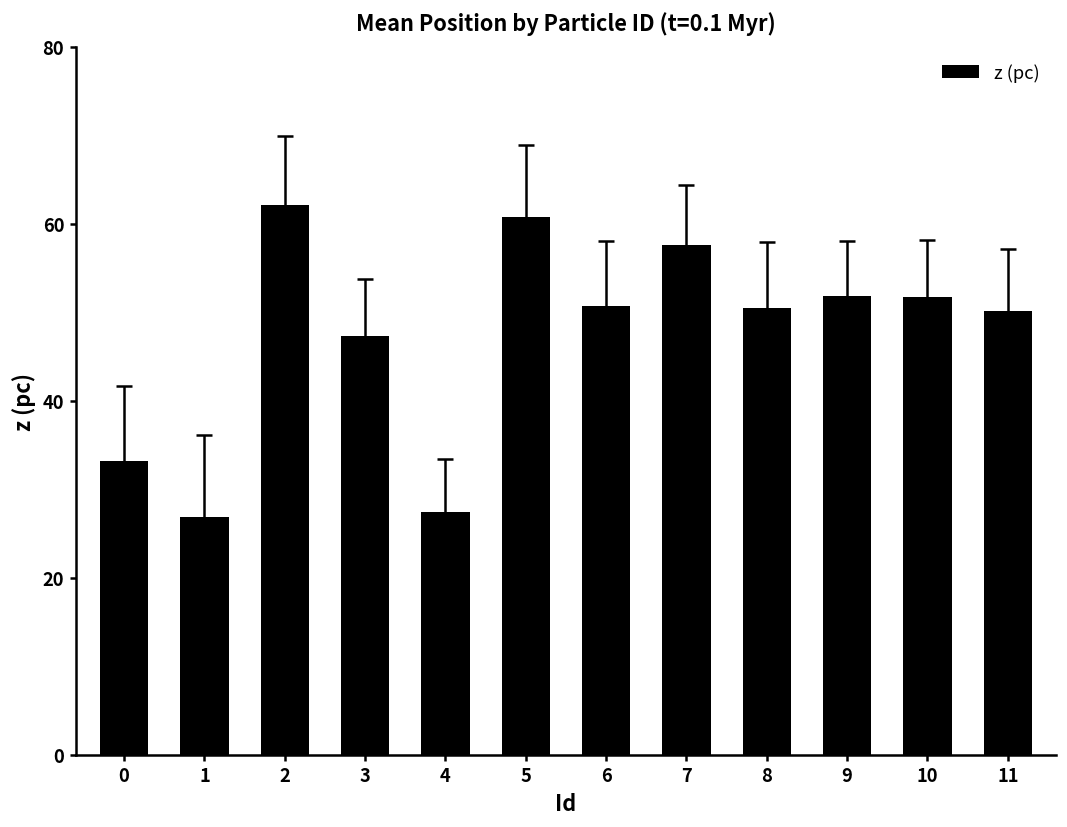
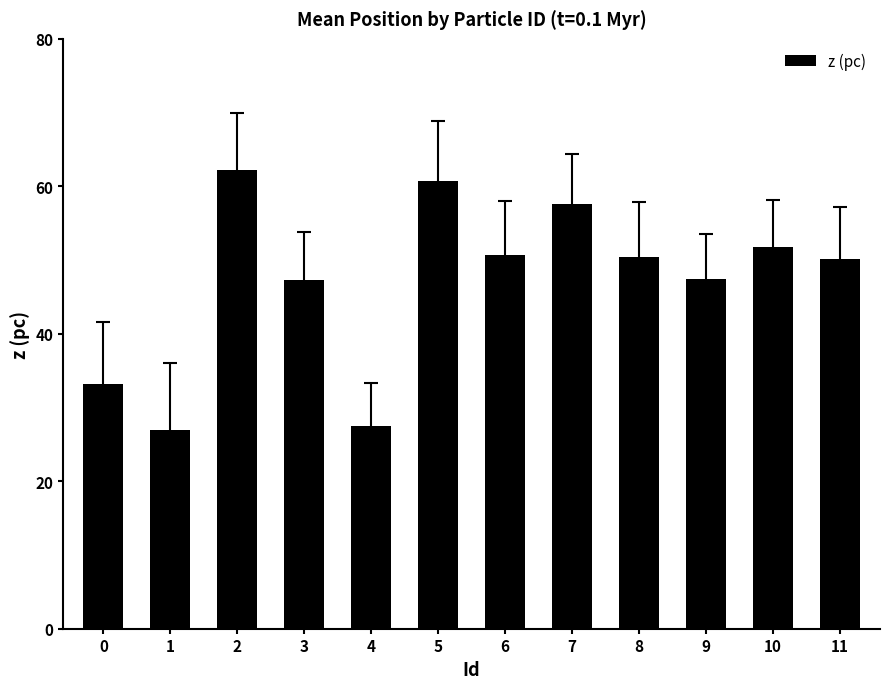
z (pc), 9: 52 -> 47
